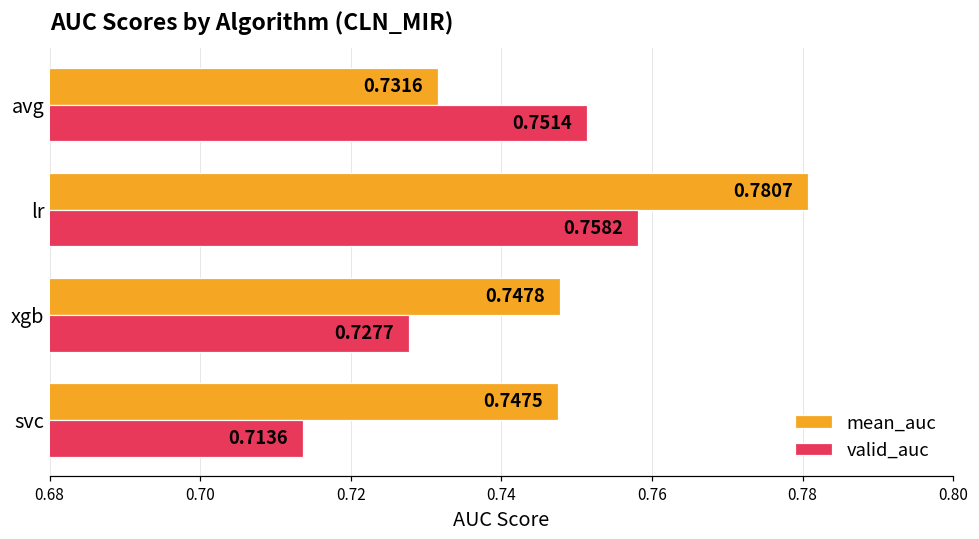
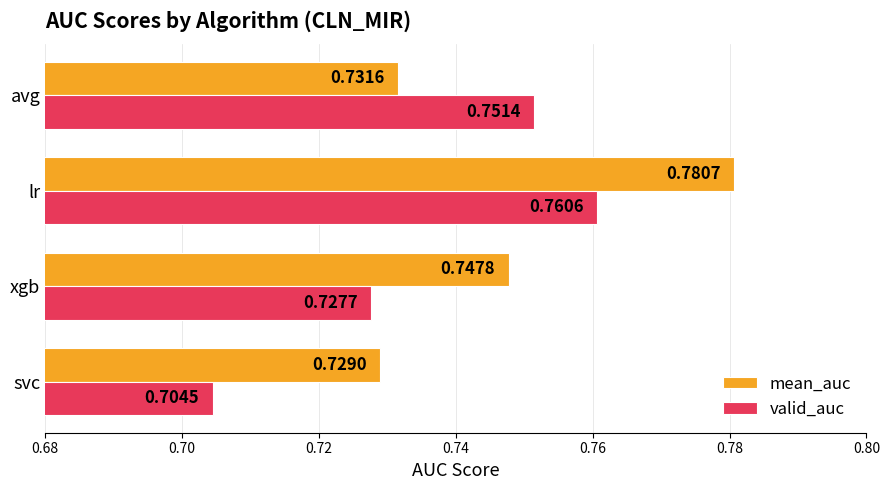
valid_auc, lr: 0.7582 -> 0.7606
mean_auc, svc: 0.7475 -> 0.7290
valid_auc, svc: 0.7136 -> 0.7045
